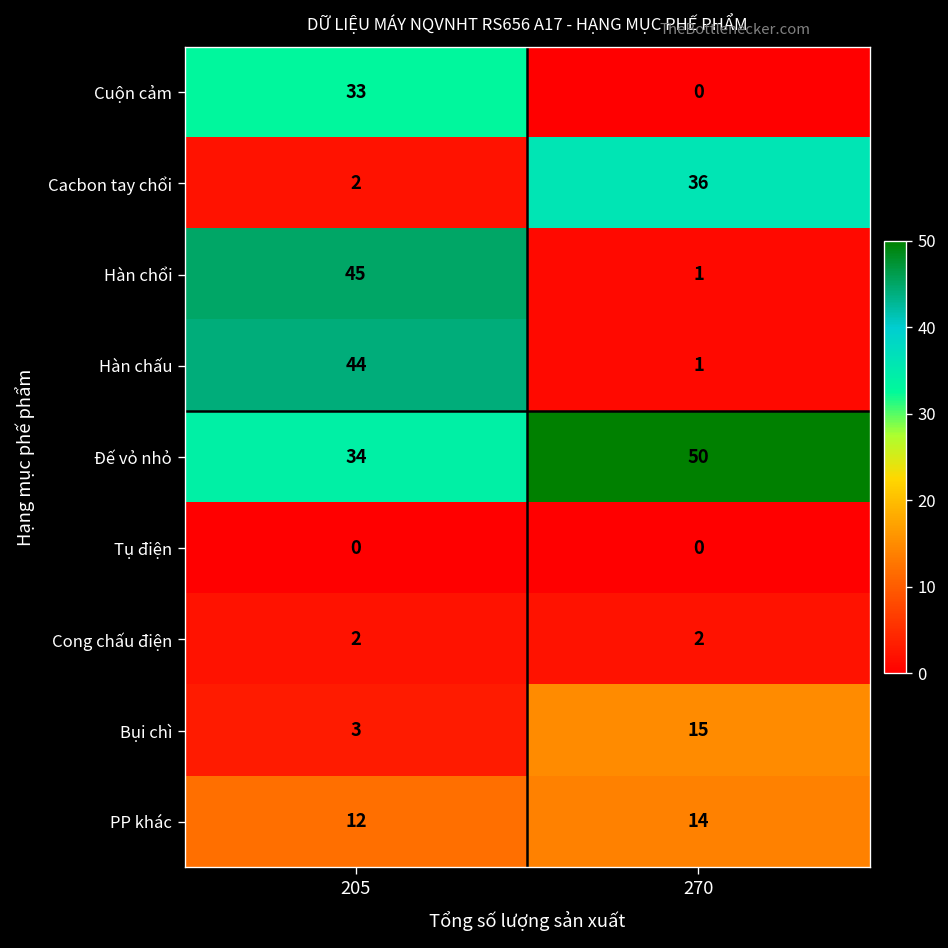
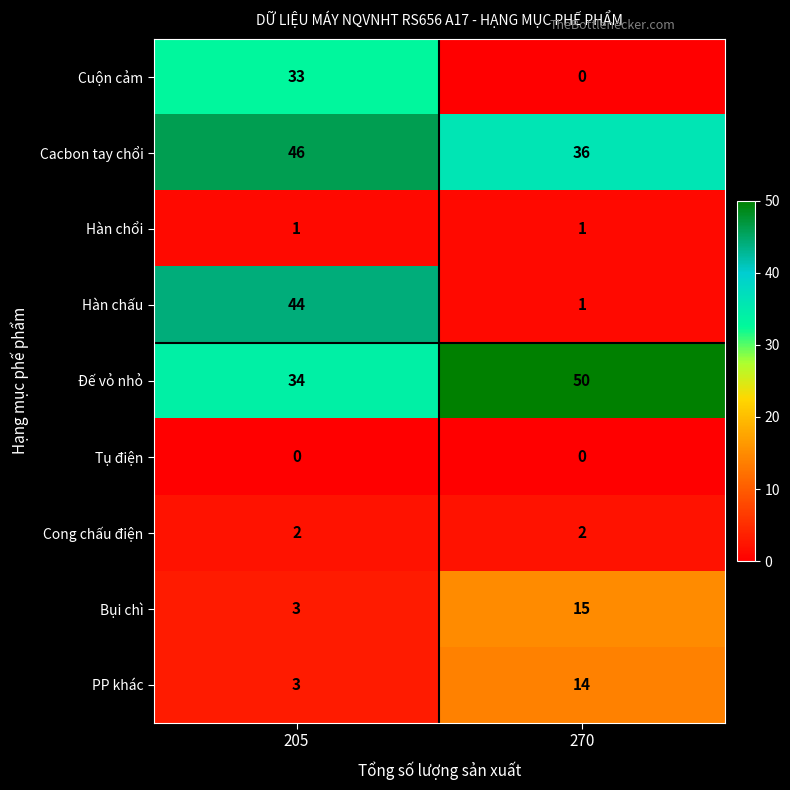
Cacbon tay chổi, 205: 2 -> 46
Hàn chổi, 205: 45 -> 1
PP khác, 205: 12 -> 3
